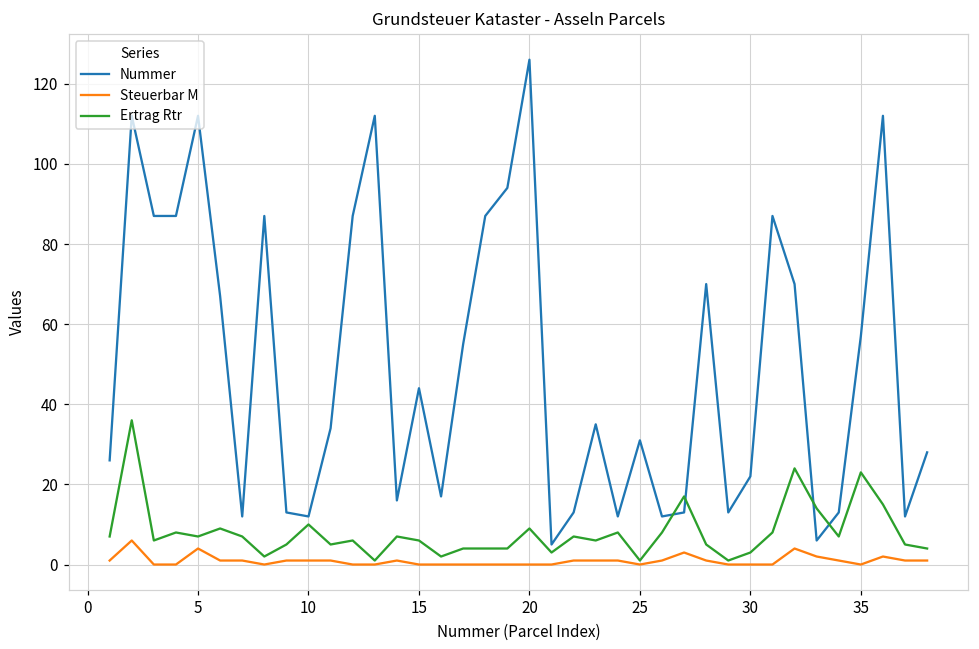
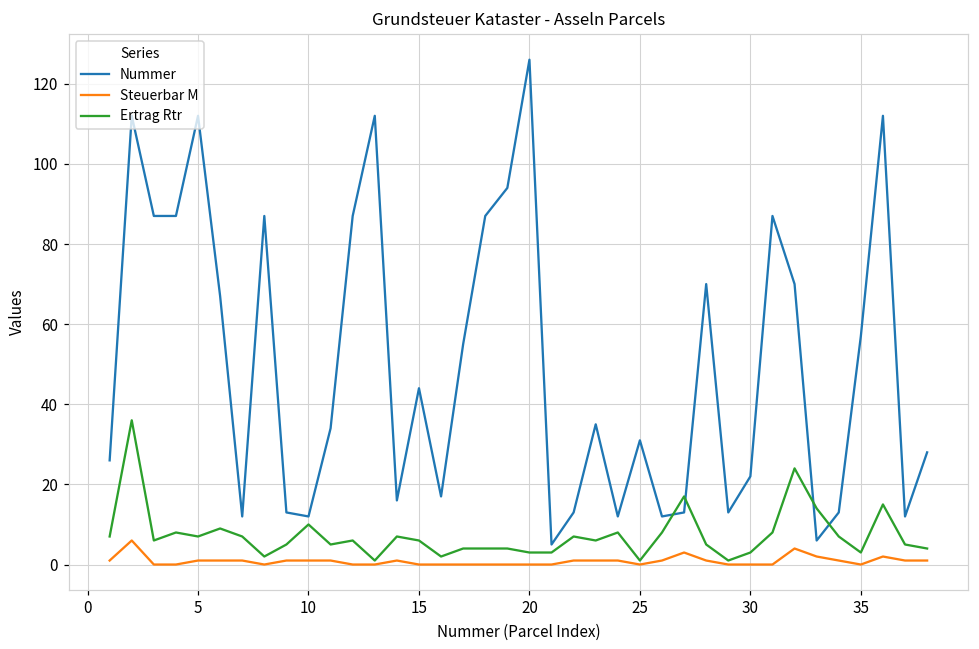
Steuerbar M, 5: 4 -> 1
Ertrag Rtr, 20: 9 -> 3
Ertrag Rtr, 35: 23 -> 3
